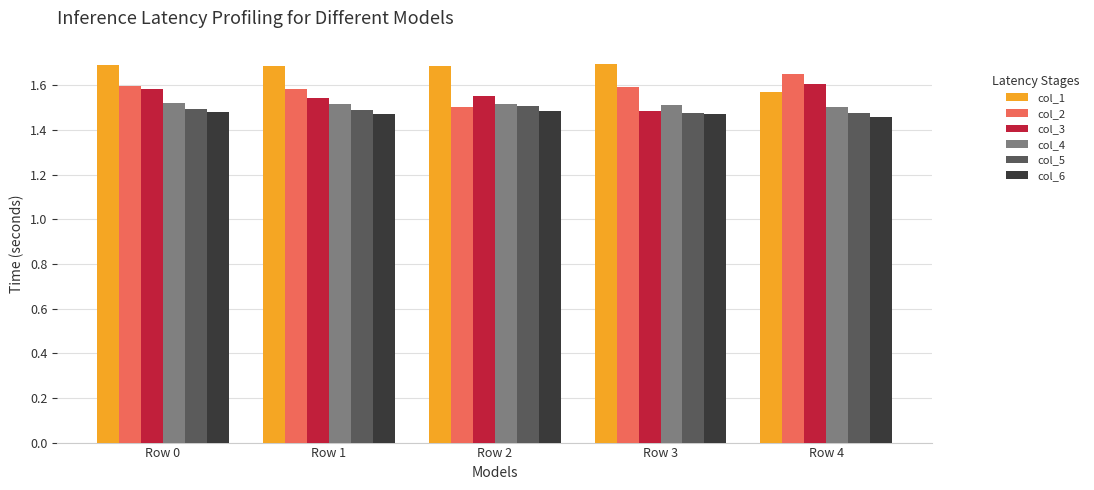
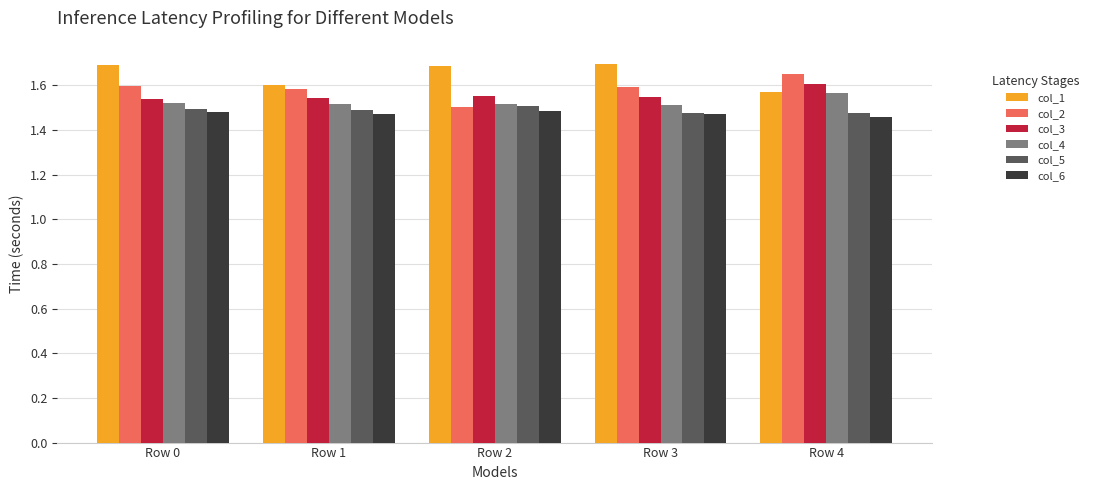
col_3, Row 0: 1.58 -> 1.54
col_1, Row 1: 1.69 -> 1.60
col_3, Row 3: 1.49 -> 1.55
col_4, Row 4: 1.50 -> 1.57
